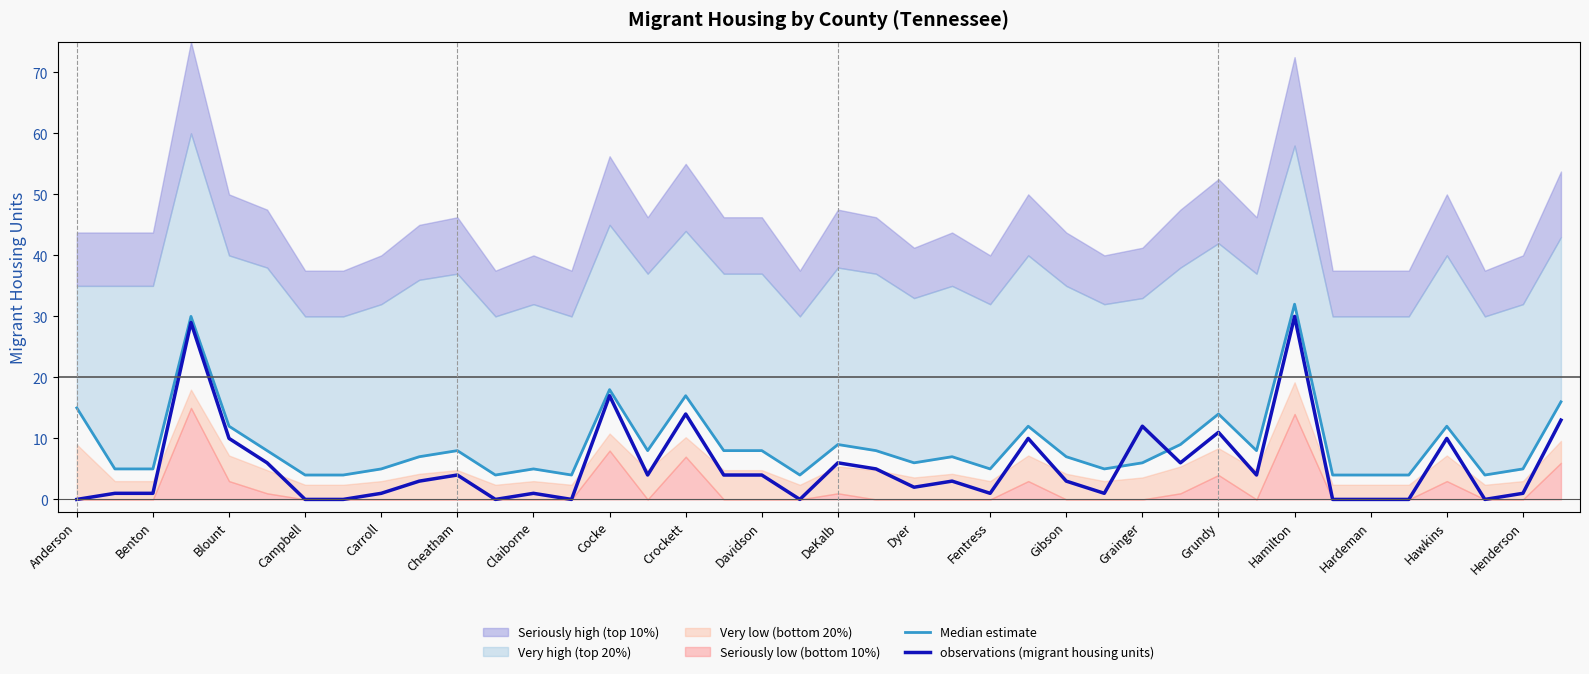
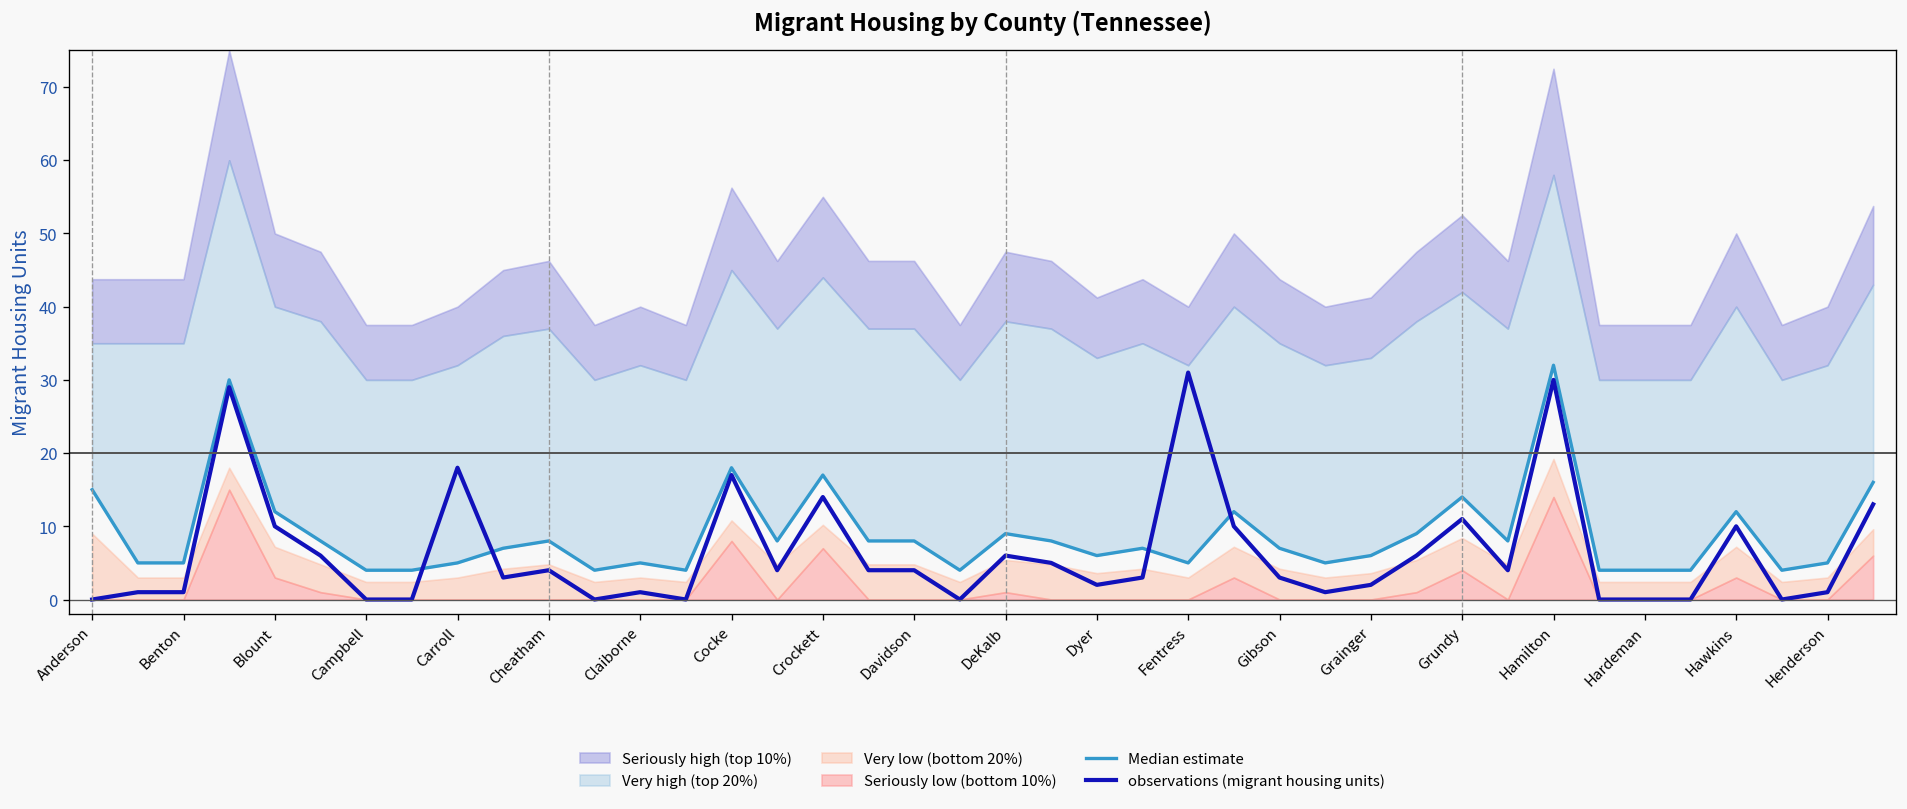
observations (migrant housing units), Carroll: 1 -> 18
observations (migrant housing units), Fentress: 1 -> 31
observations (migrant housing units), Grainger: 12 -> 2
